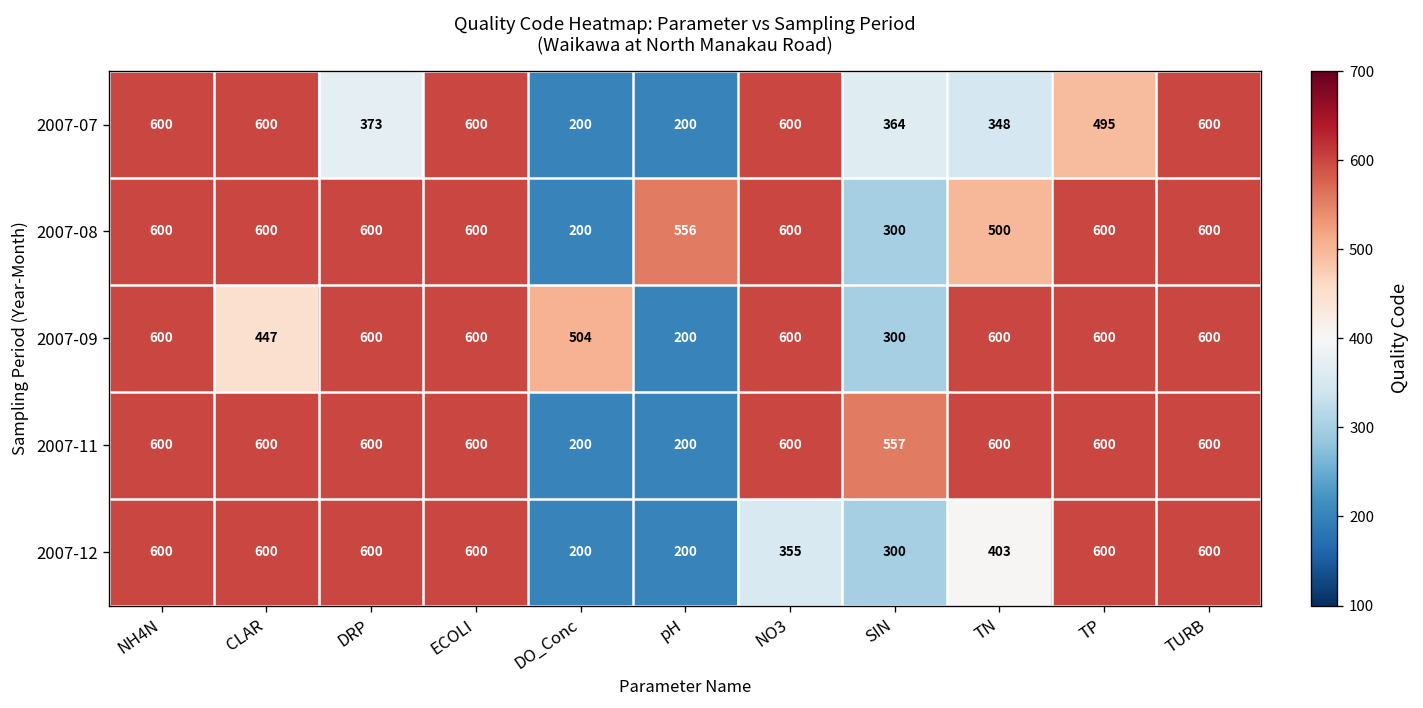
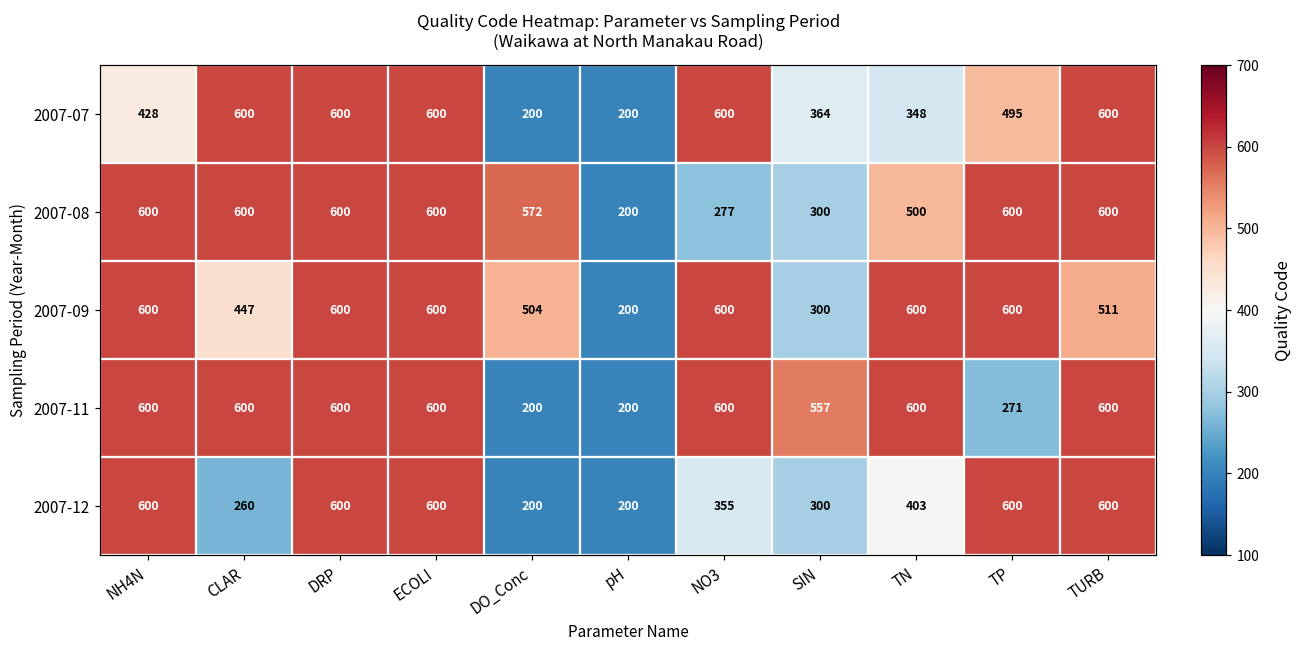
2007-07, NH4N: 600 -> 428
2007-07, DRP: 373 -> 600
2007-08, DO_Conc: 200 -> 572
2007-08, pH: 556 -> 200
2007-08, NO3: 600 -> 277
2007-09, TURB: 600 -> 511
2007-11, TP: 600 -> 271
2007-12, CLAR: 600 -> 260
